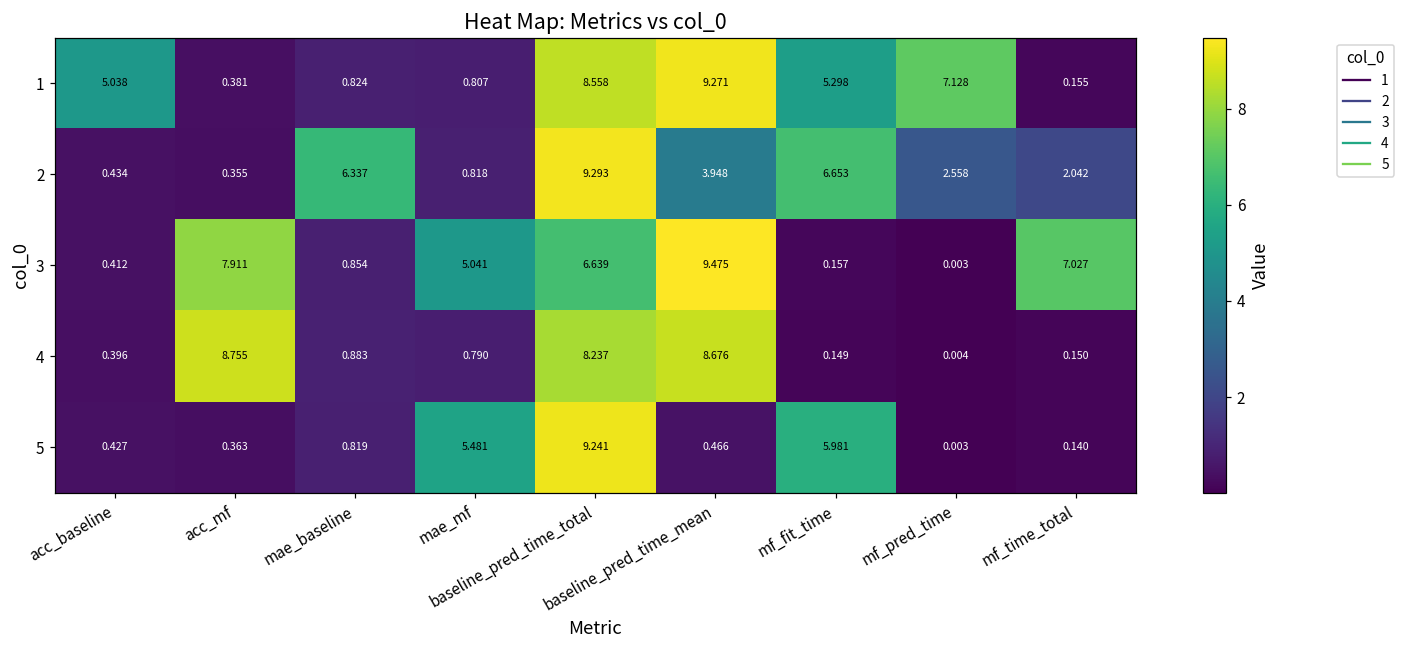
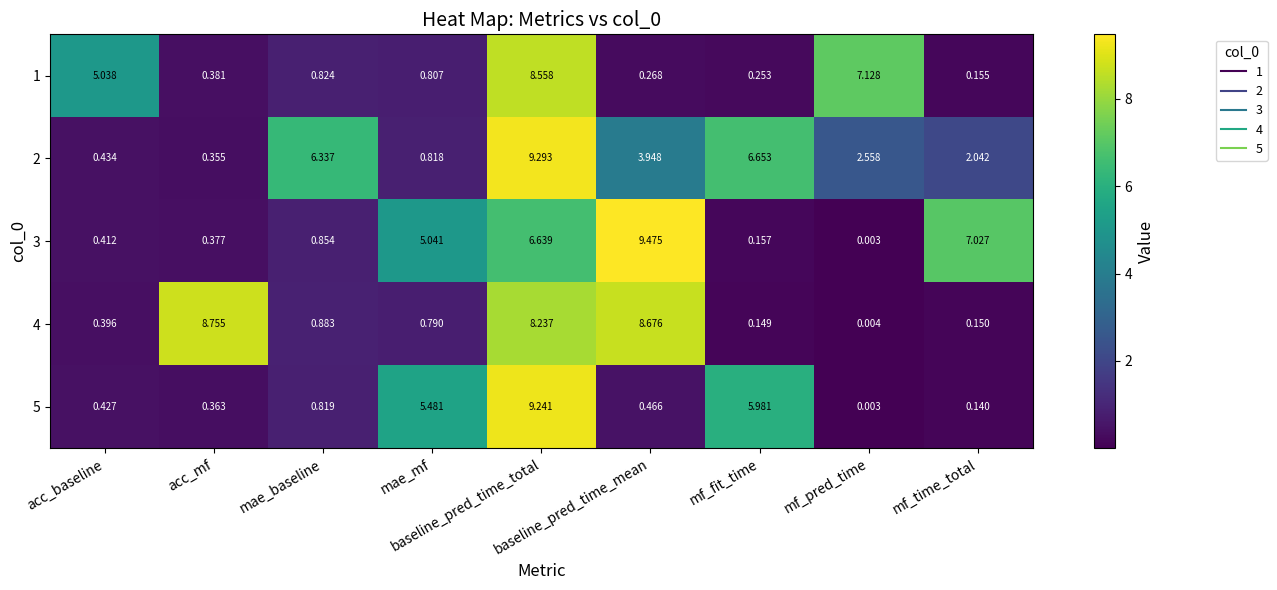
1, baseline_pred_time_mean: 9.271 -> 0.268
1, mf_fit_time: 5.298 -> 0.253
3, acc_mf: 7.911 -> 0.377
